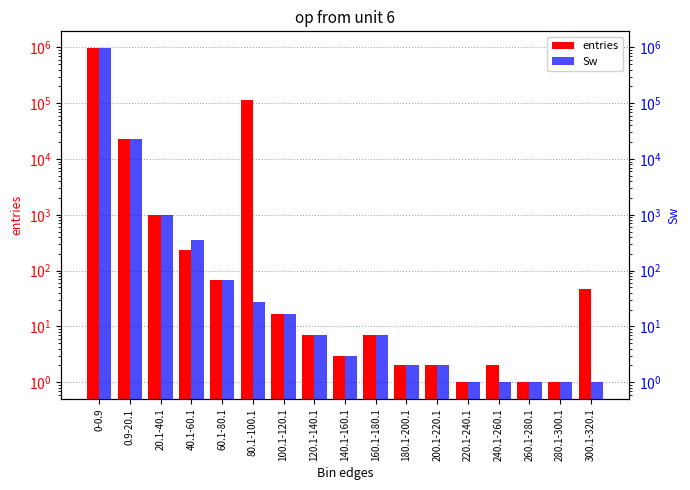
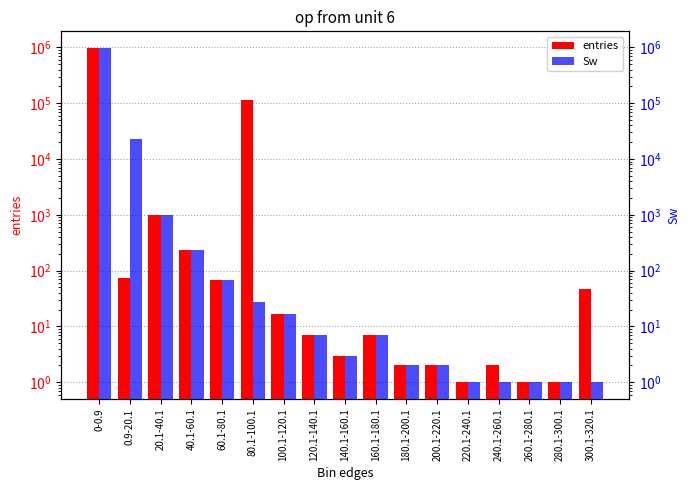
entries, 0.9-20.1: 23000 -> 70
Sw, 40.1-60.1: 300 -> 230
